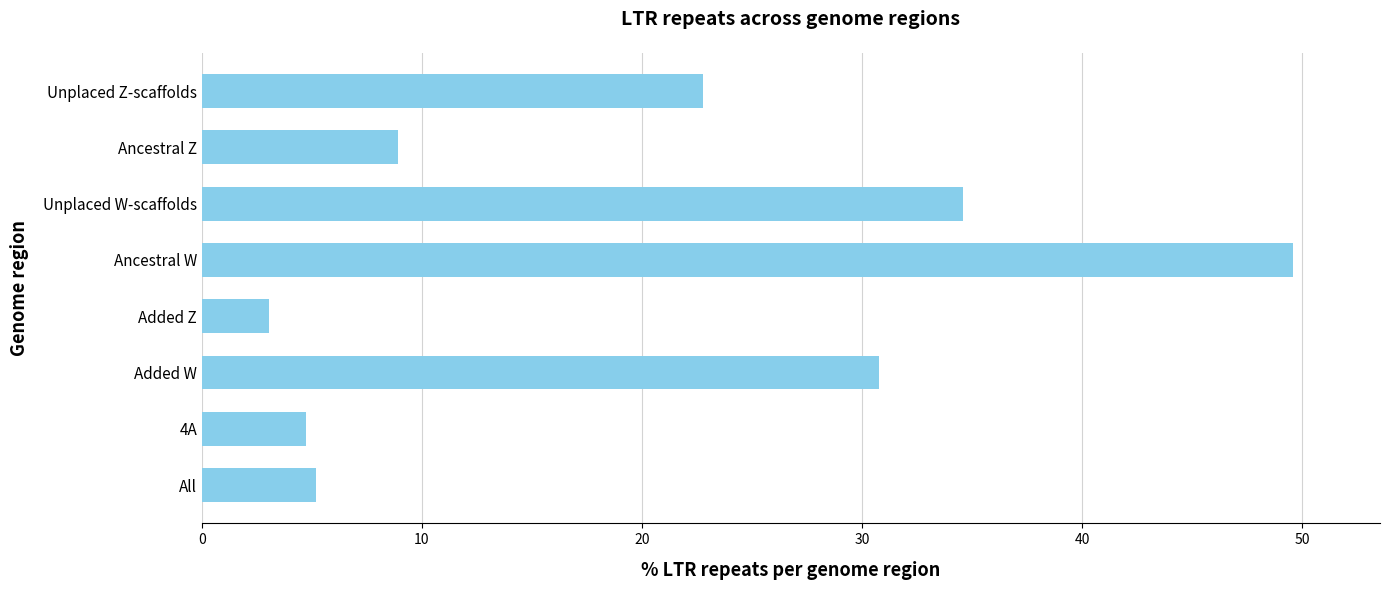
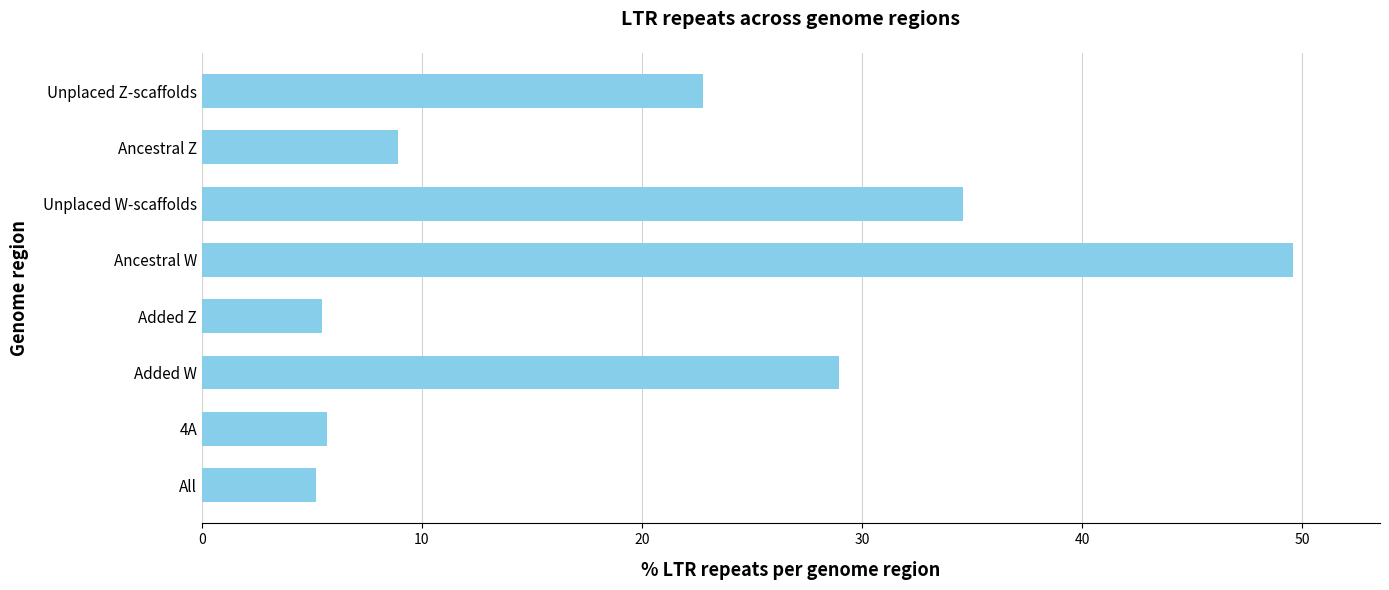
Added Z: 3.0 -> 5.4
Added W: 30.8 -> 28.9
4A: 4.7 -> 5.7
